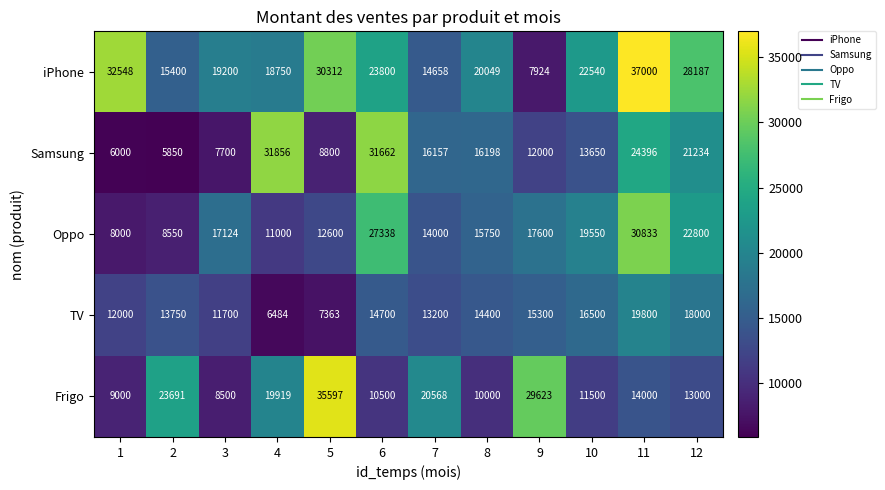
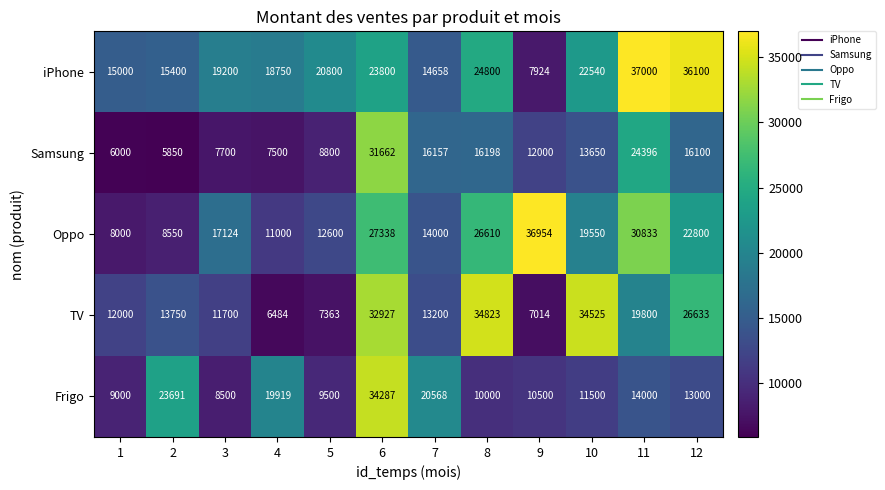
iPhone, 1: 32548 -> 15000
iPhone, 5: 30312 -> 20800
iPhone, 8: 20049 -> 24800
iPhone, 12: 28187 -> 36100
Samsung, 4: 31856 -> 7500
Samsung, 12: 21234 -> 16100
Oppo, 8: 15750 -> 26610
Oppo, 9: 17600 -> 36954
TV, 6: 14700 -> 32927
TV, 8: 14400 -> 34823
TV, 9: 15300 -> 7014
TV, 10: 16500 -> 34525
TV, 12: 18000 -> 26633
Frigo, 5: 35597 -> 9500
Frigo, 6: 10500 -> 34287
Frigo, 9: 29623 -> 10500
